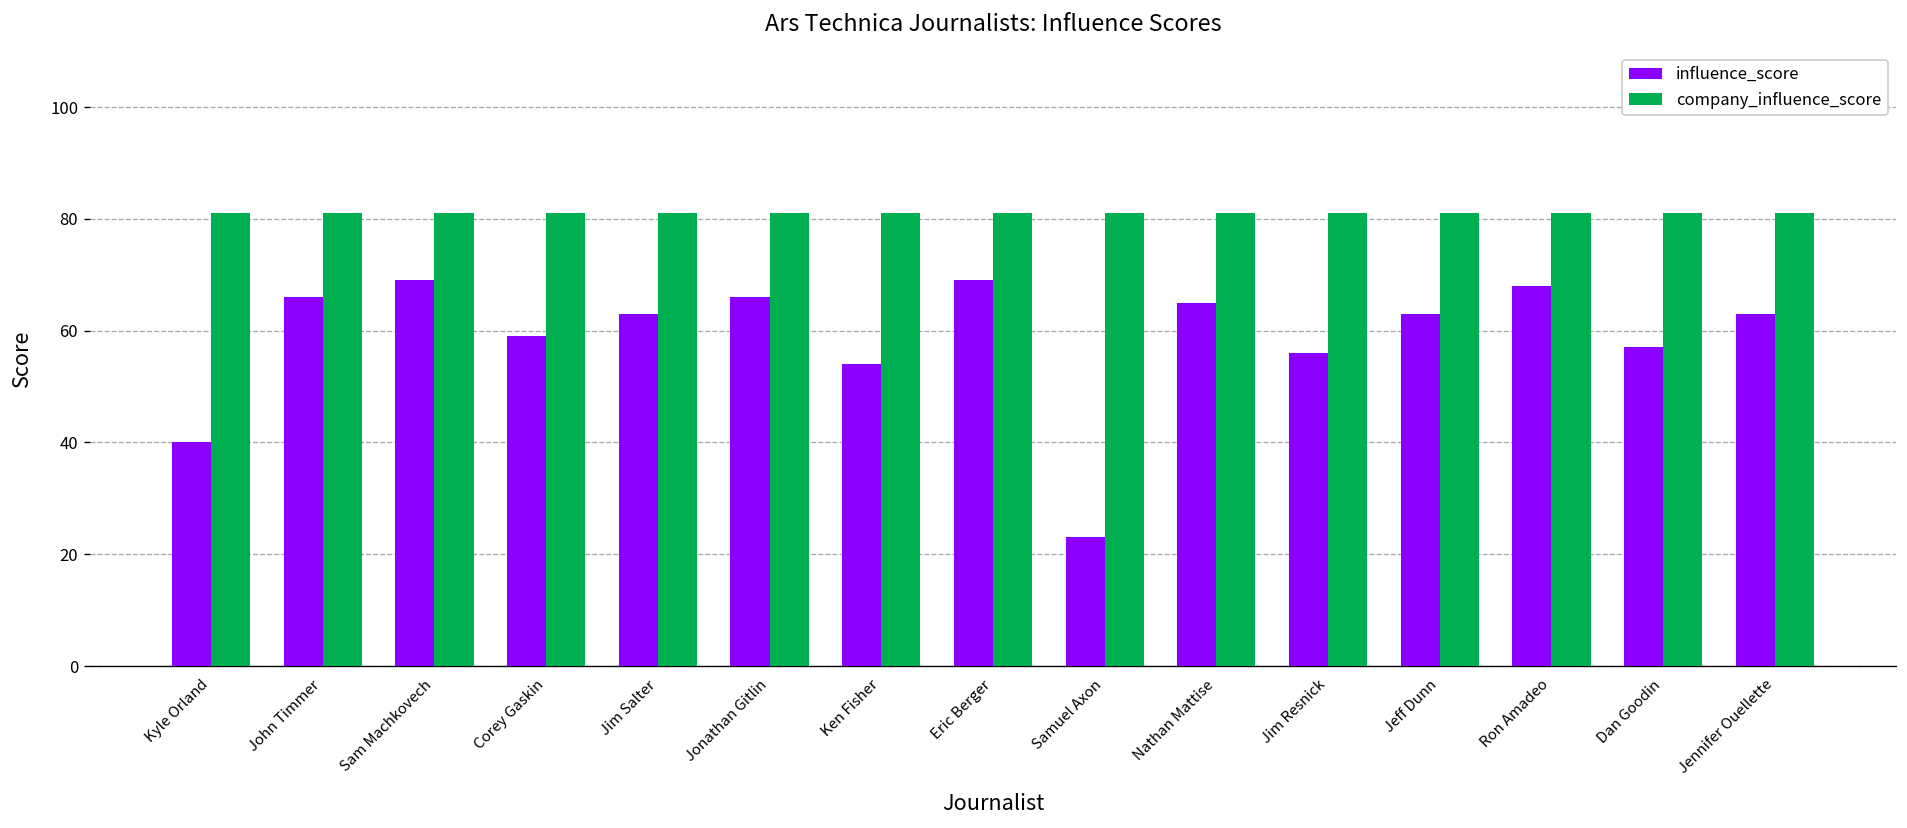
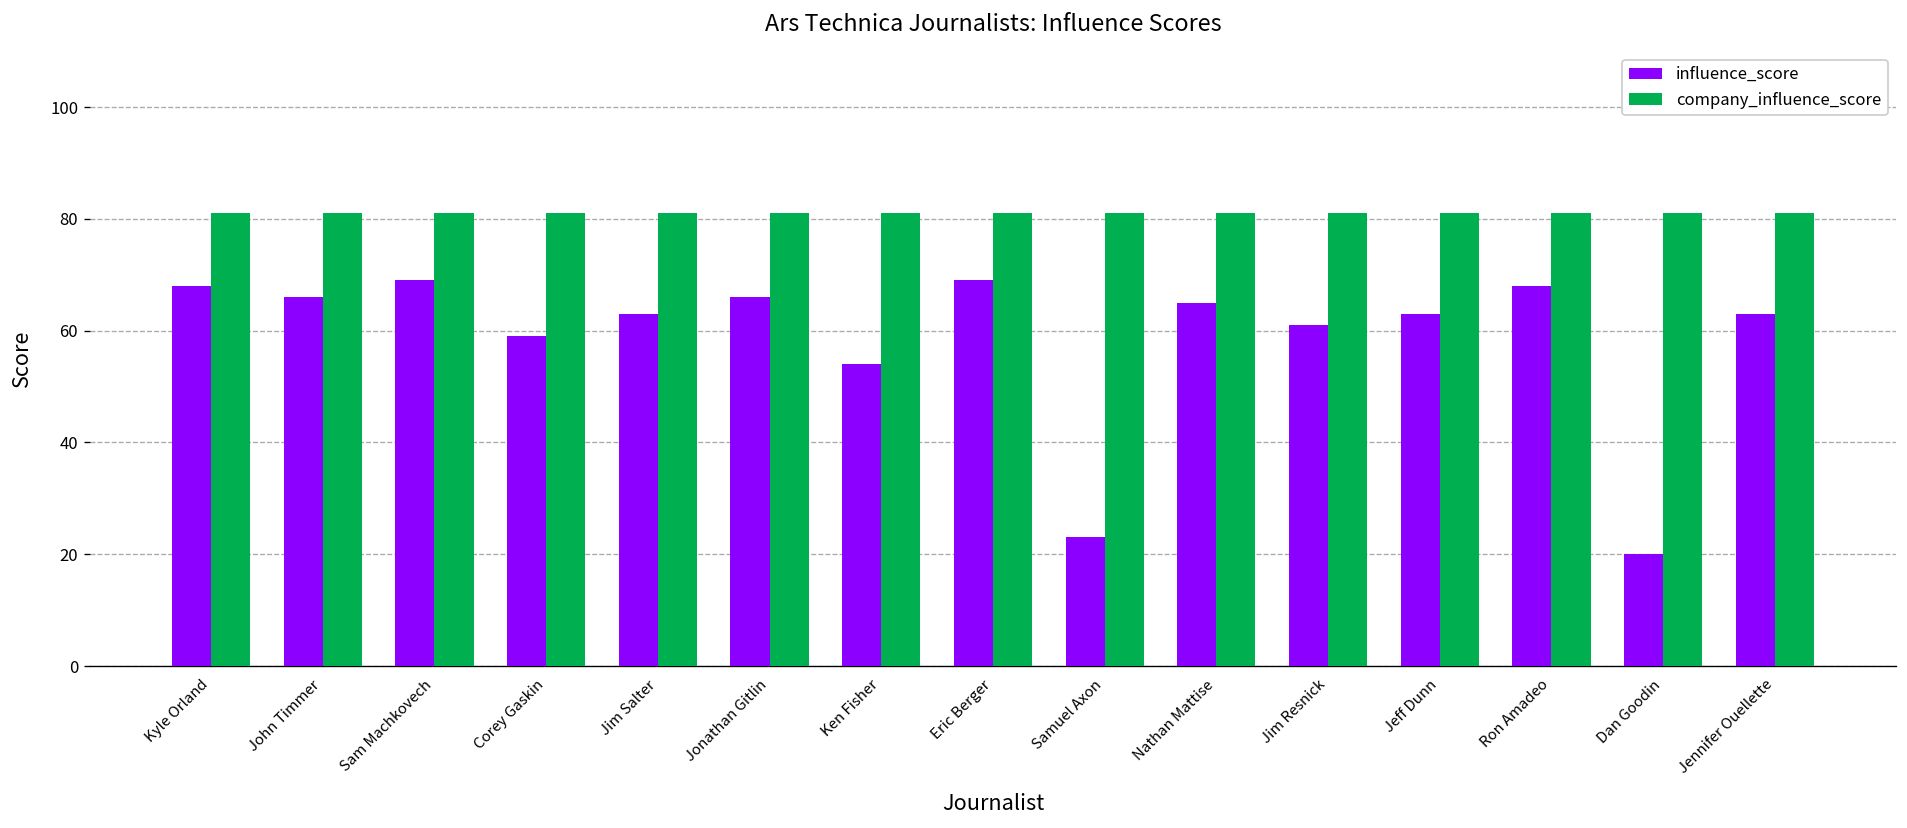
influence_score, Kyle Orland: 40 -> 68
influence_score, Jim Resnick: 56 -> 61
influence_score, Dan Goodin: 57 -> 20
